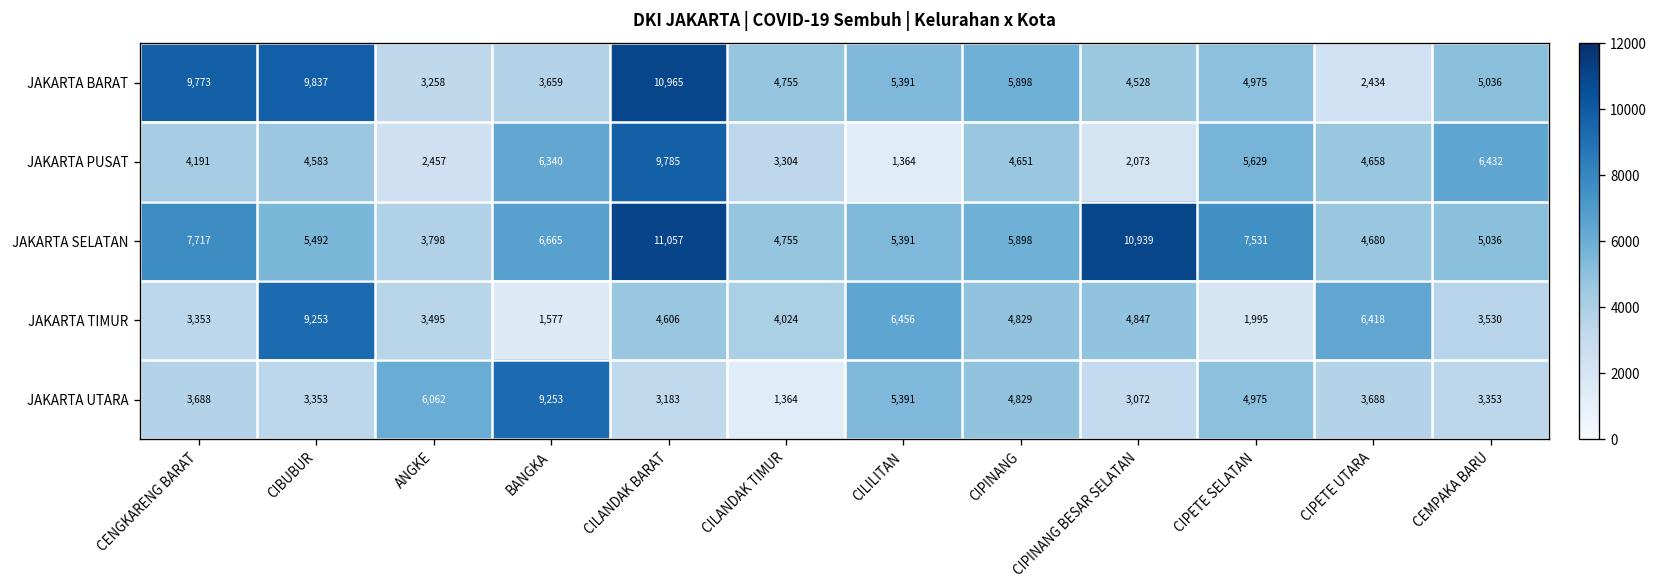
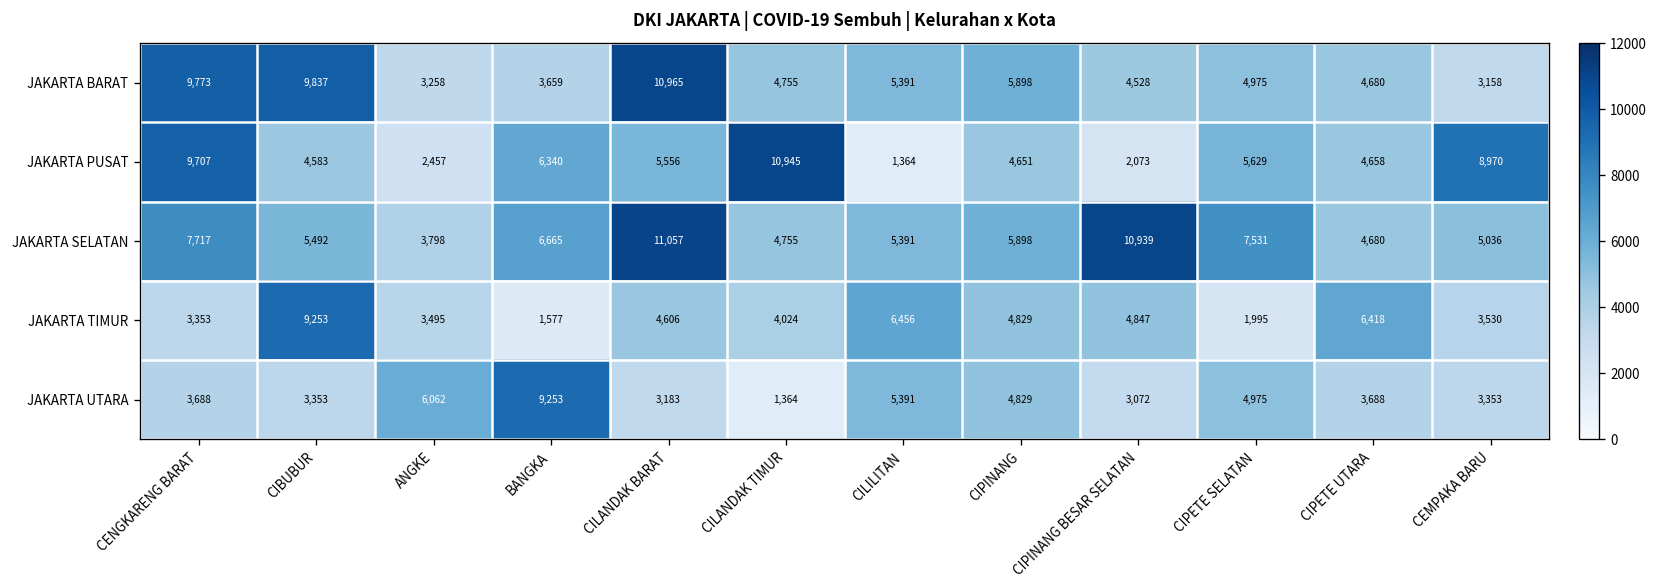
JAKARTA BARAT, CIPETE UTARA: 2,434 -> 4,680
JAKARTA BARAT, CEMPAKA BARU: 5,036 -> 3,158
JAKARTA PUSAT, CENGKARENG BARAT: 4,191 -> 9,707
JAKARTA PUSAT, CILANDAK BARAT: 9,785 -> 5,556
JAKARTA PUSAT, CILANDAK TIMUR: 3,304 -> 10,945
JAKARTA PUSAT, CEMPAKA BARU: 6,432 -> 8,970
